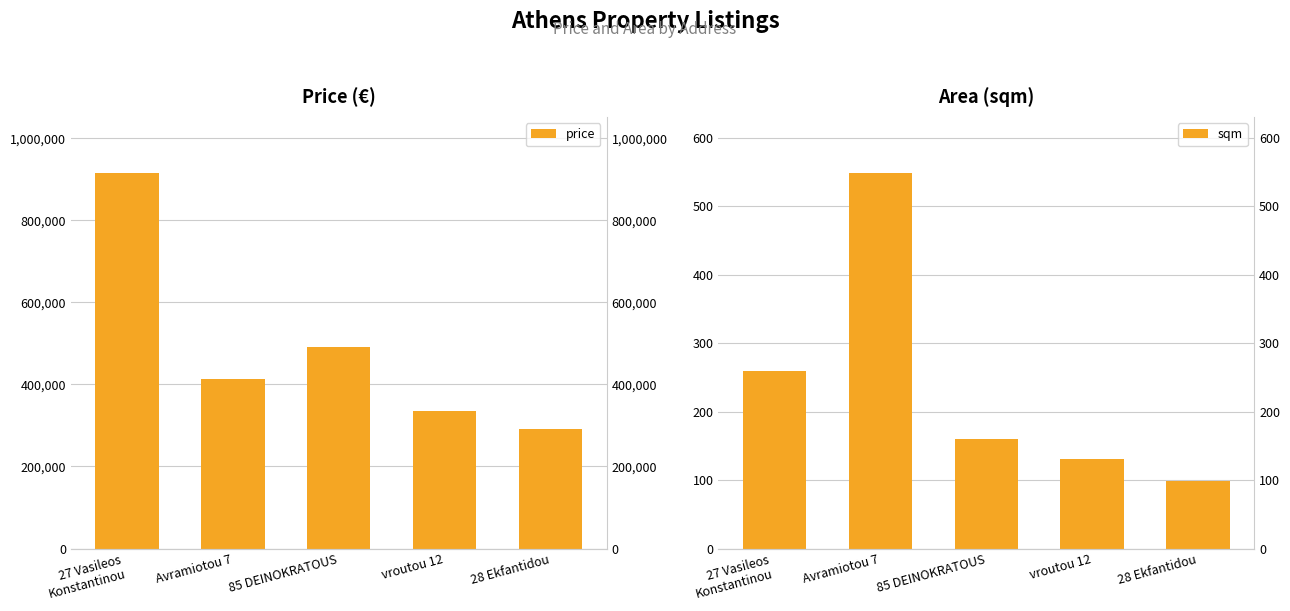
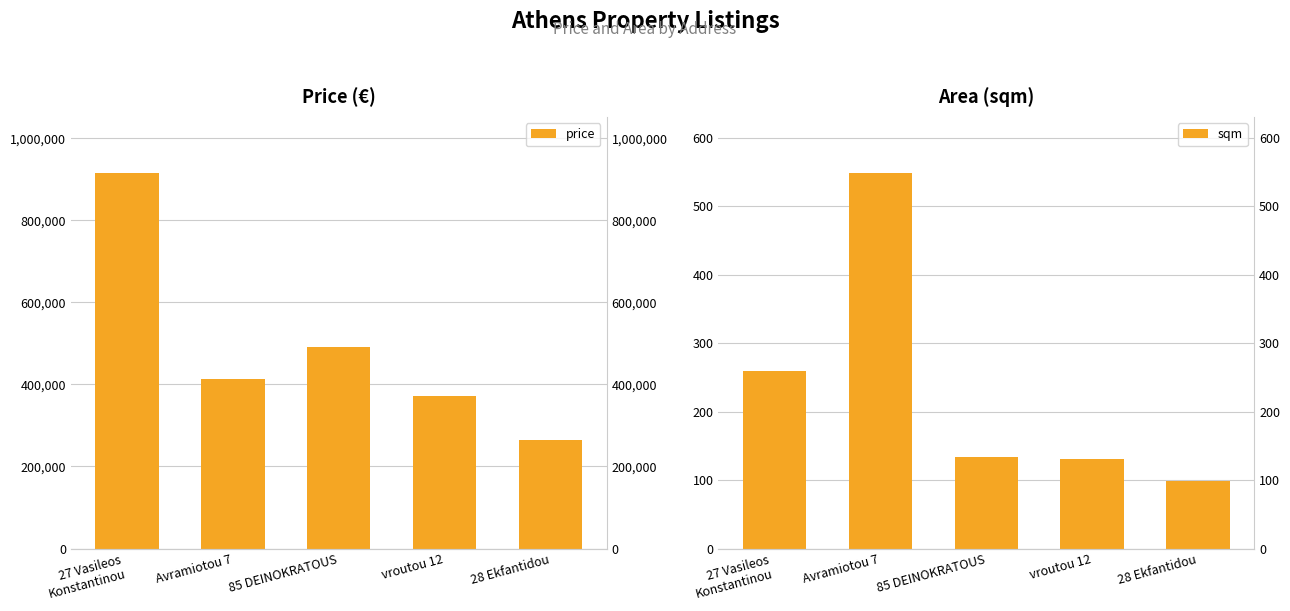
Price (€), vroutou 12: 330,000 -> 370,000
Price (€), 28 Ekfantidou: 290,000 -> 260,000
Area (sqm), 85 DEINOKRATOUS: 160 -> 130
